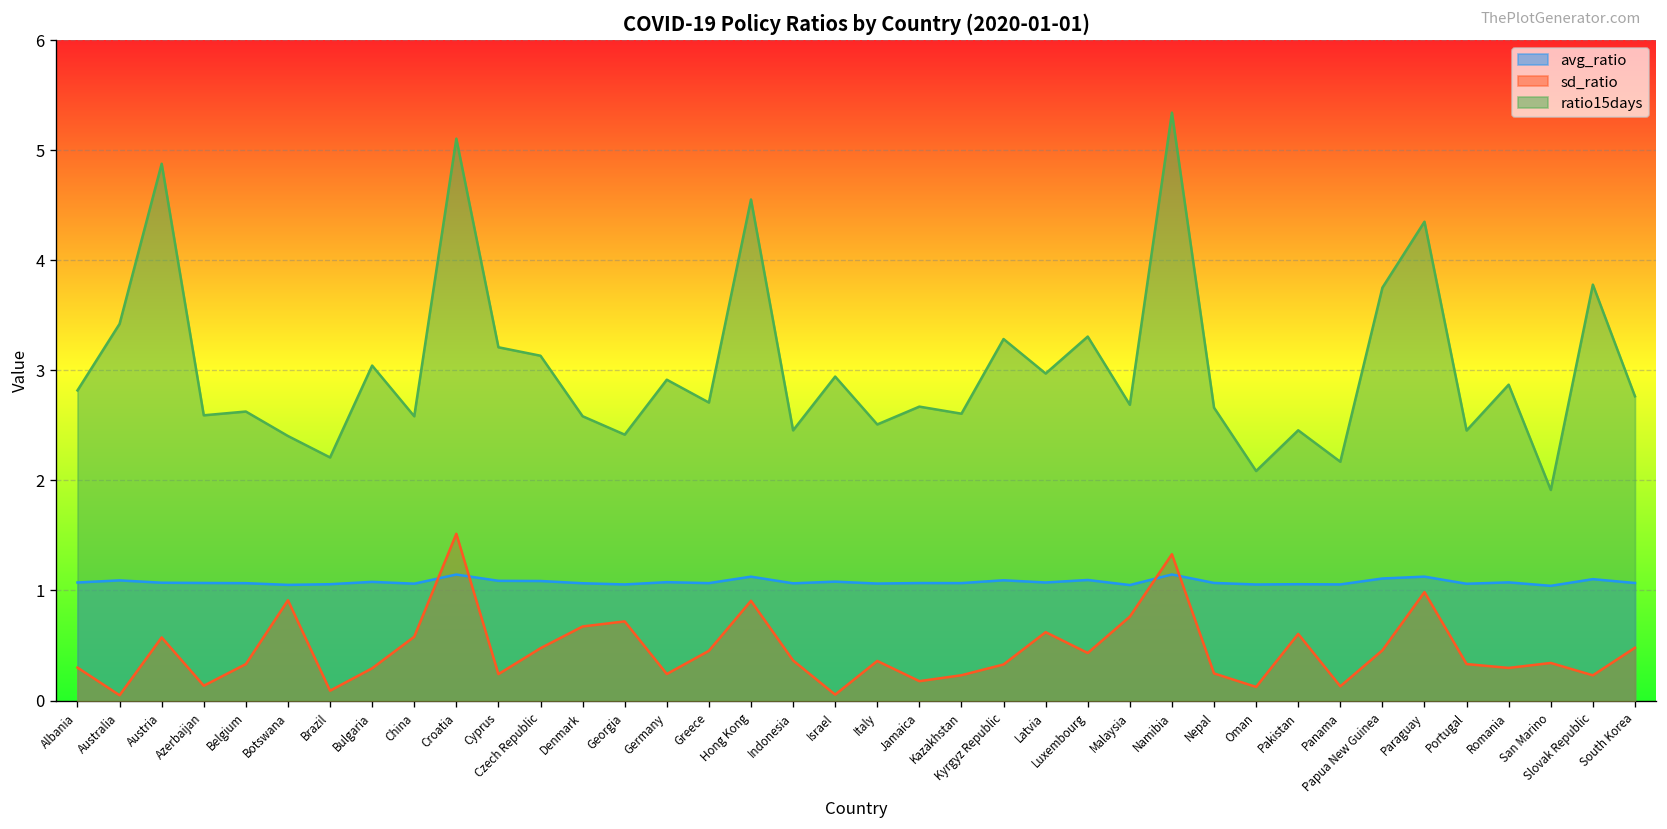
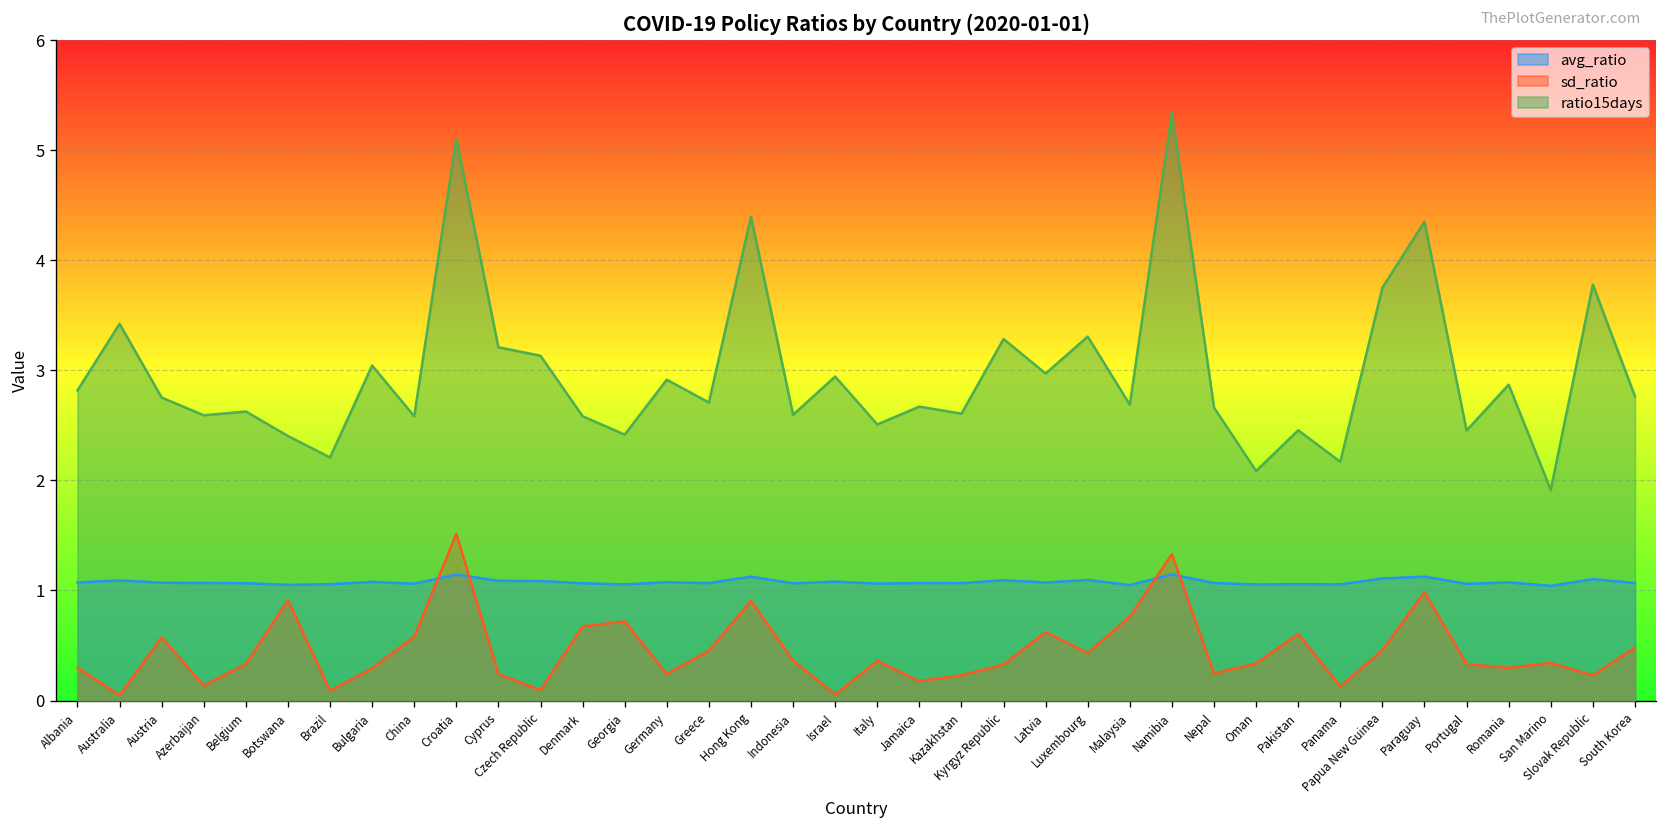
ratio15days, Austria: 4.9 -> 2.8
sd_ratio, Czech Republic: 0.5 -> 0.1
ratio15days, Hong Kong: 4.6 -> 4.4
ratio15days, Indonesia: 2.5 -> 2.6
sd_ratio, Oman: 0.1 -> 0.3
